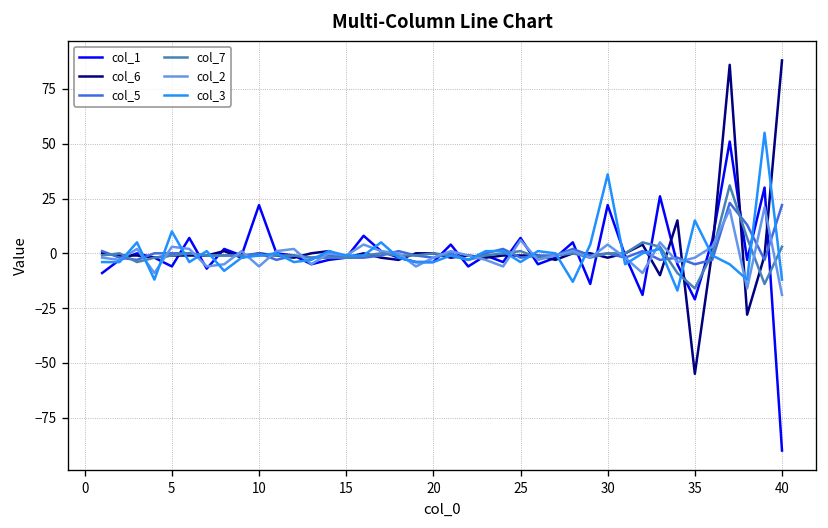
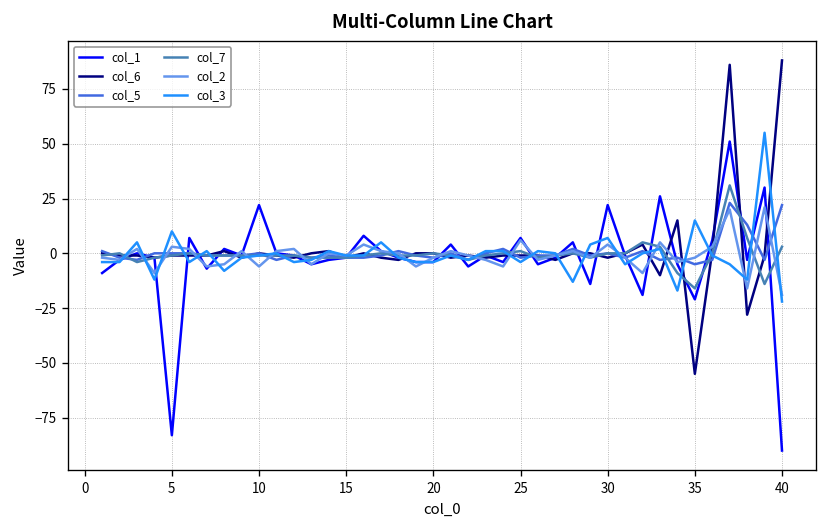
col_1, 5: -6 -> -83
col_3, 30: 36 -> 7
col_3, 40: -12 -> -22
